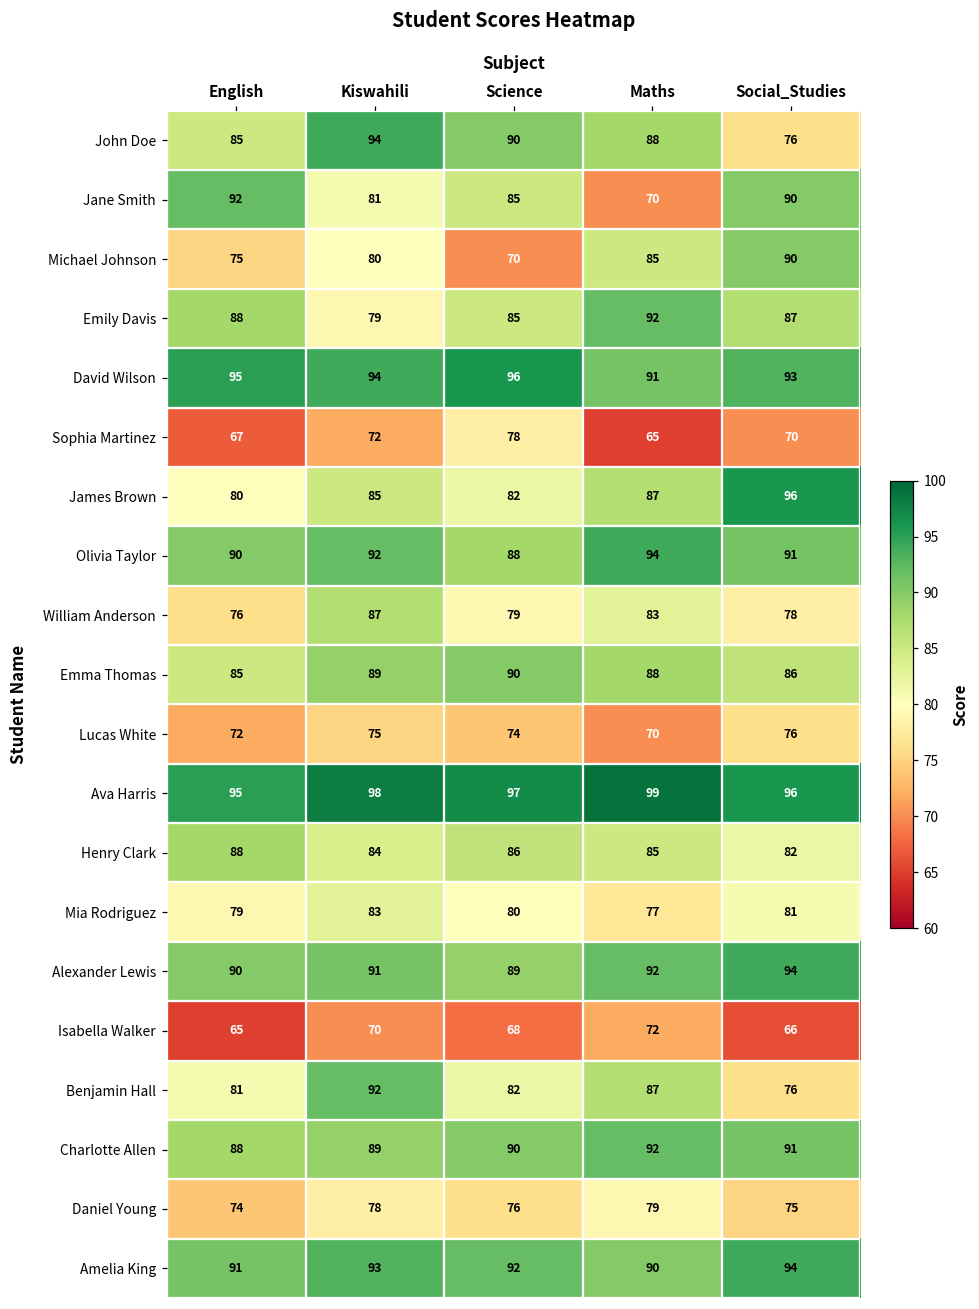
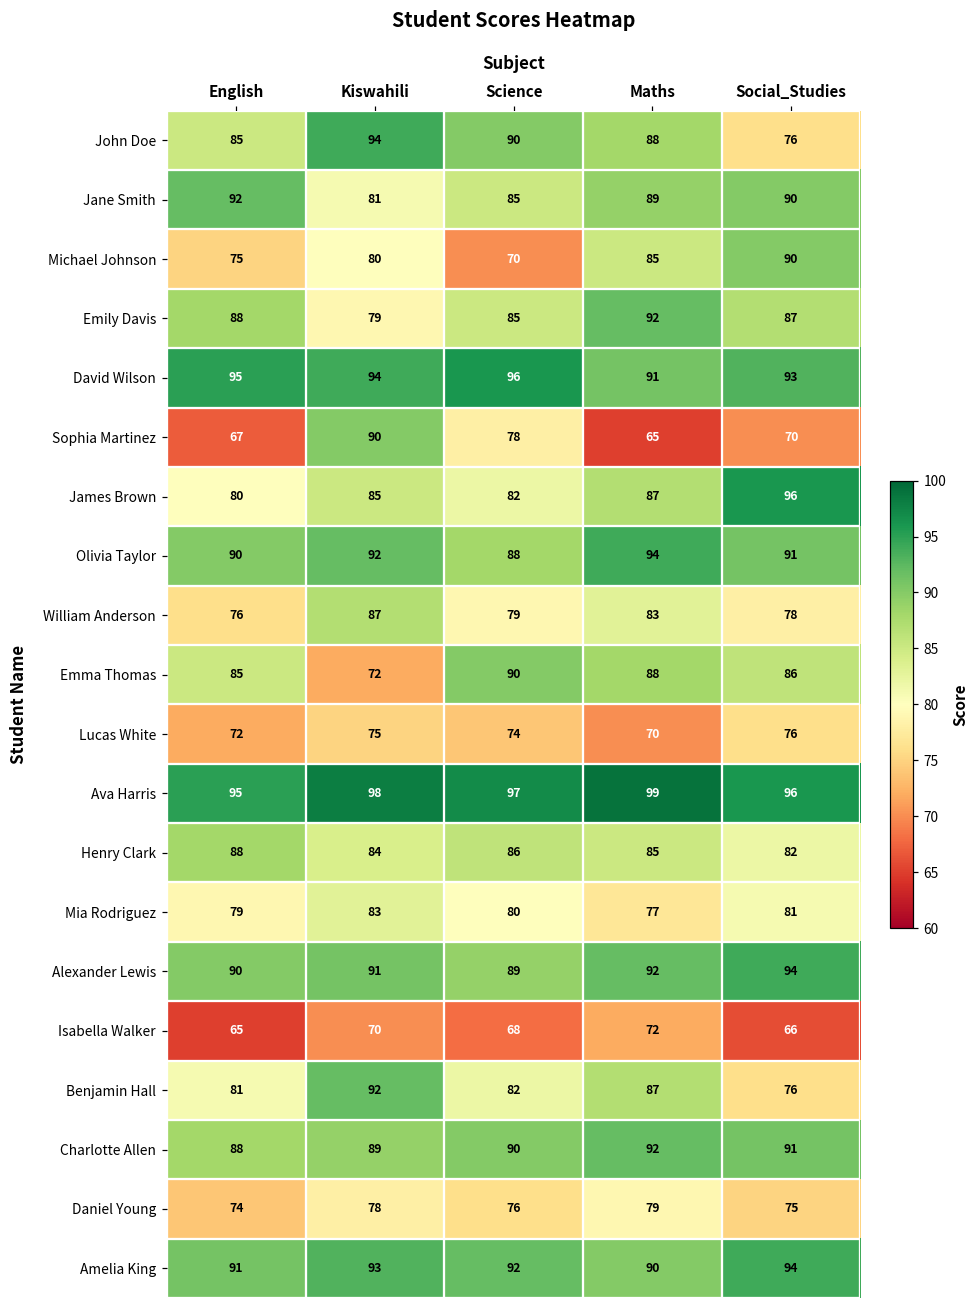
Jane Smith, Maths: 70 -> 89
Sophia Martinez, Kiswahili: 72 -> 90
Emma Thomas, Kiswahili: 89 -> 72
